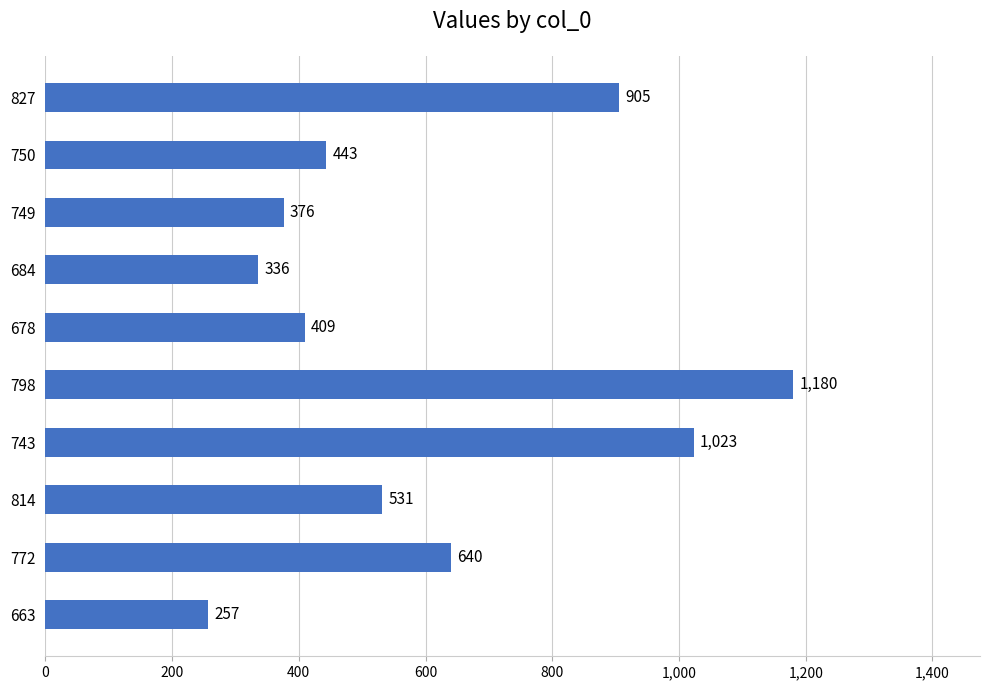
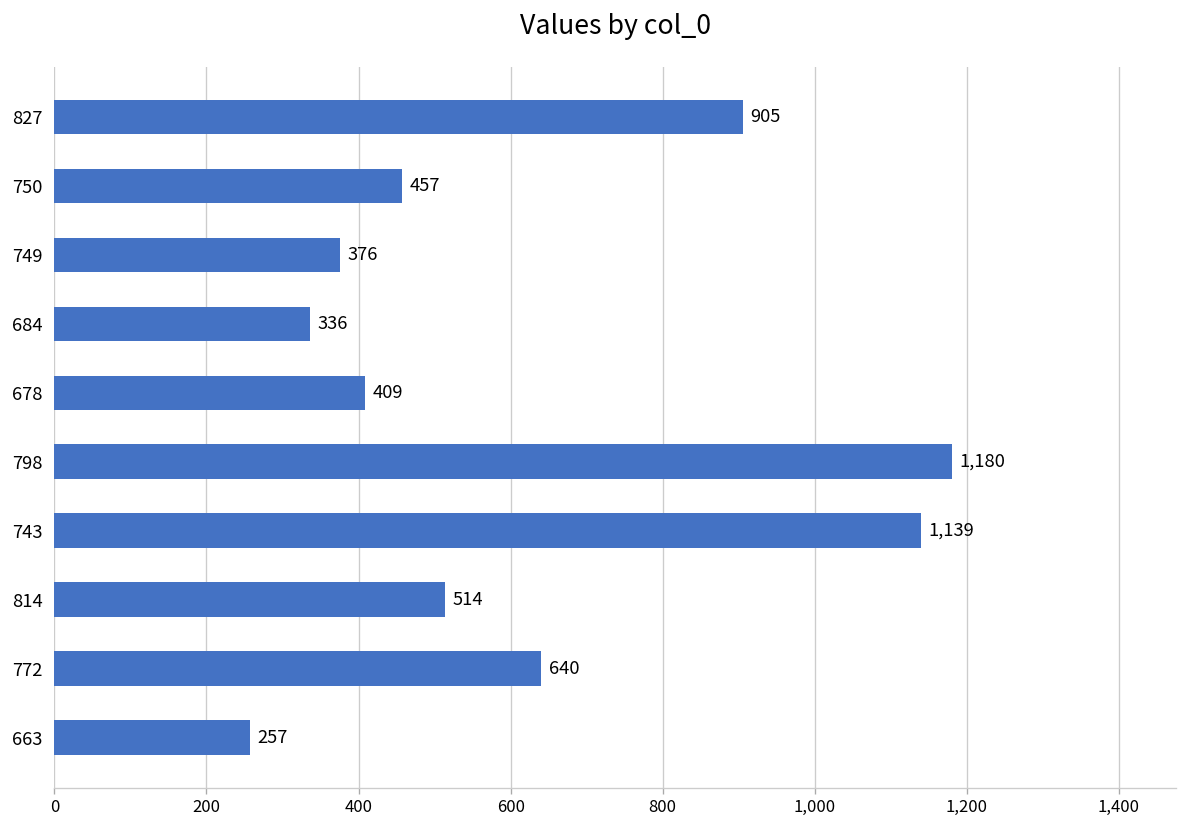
750: 443 -> 457
743: 1,023 -> 1,139
814: 531 -> 514
